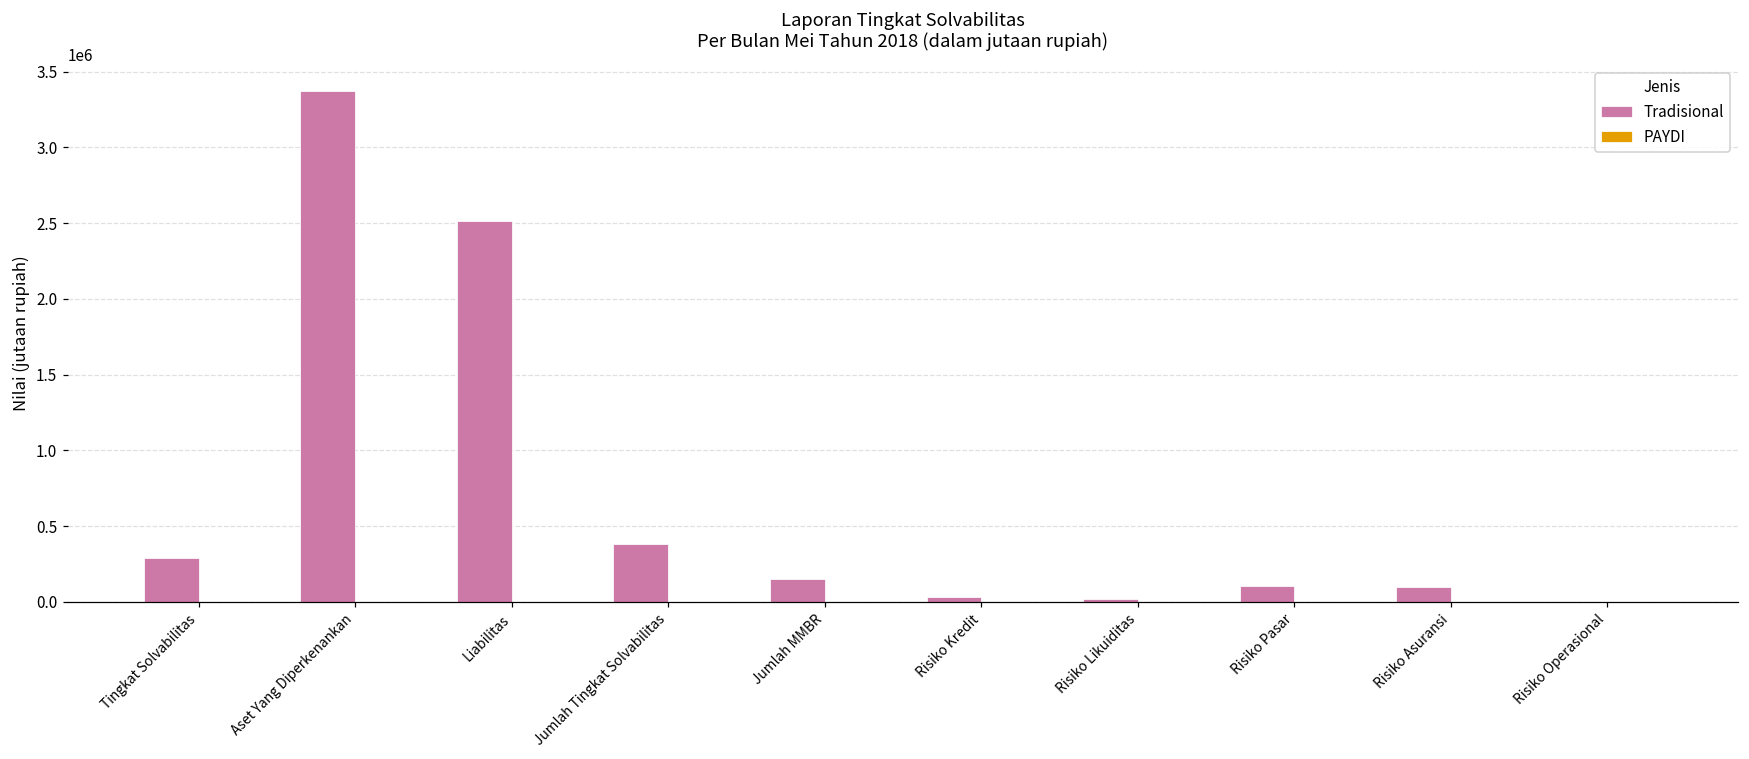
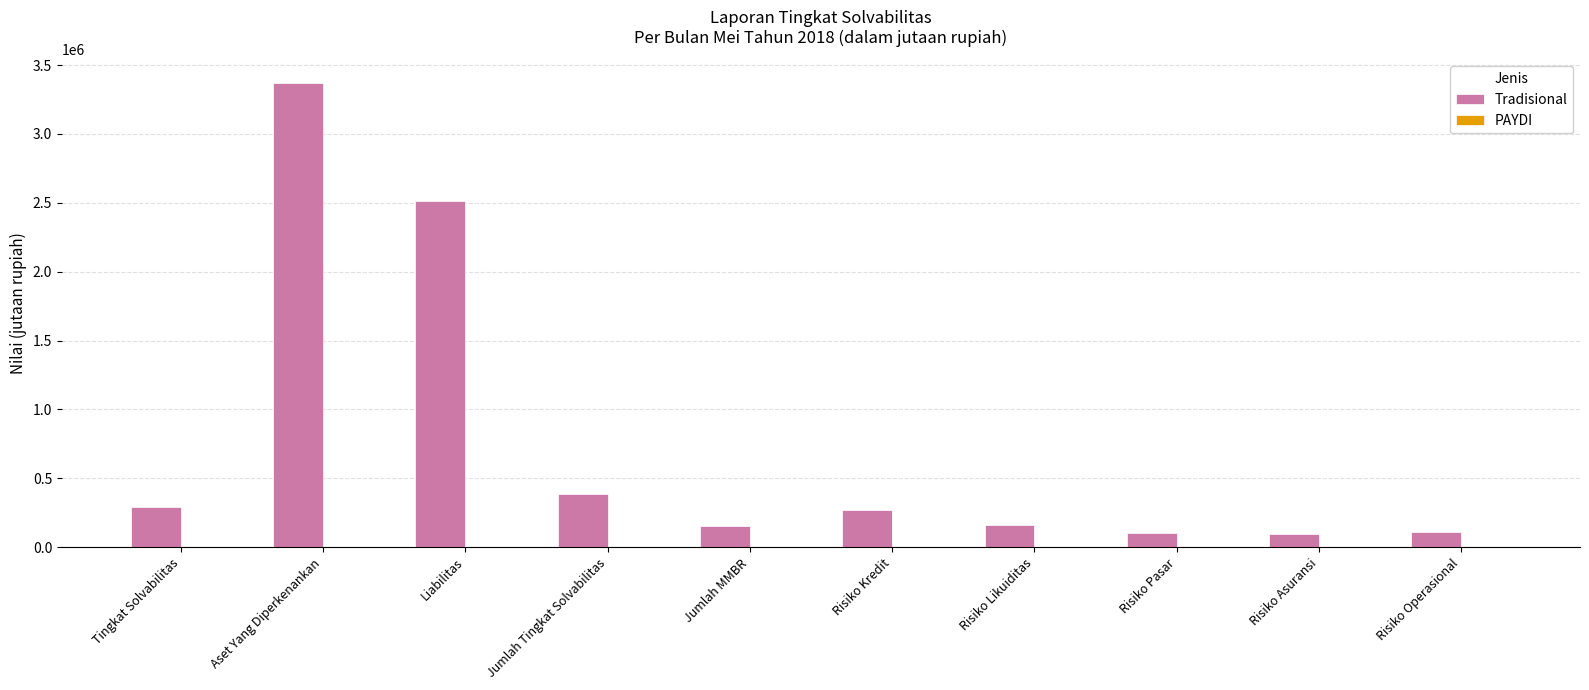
Tradisional, Risiko Kredit: 30000 -> 270000
Tradisional, Risiko Likuiditas: 20000 -> 160000
Tradisional, Risiko Operasional: 0 -> 110000
